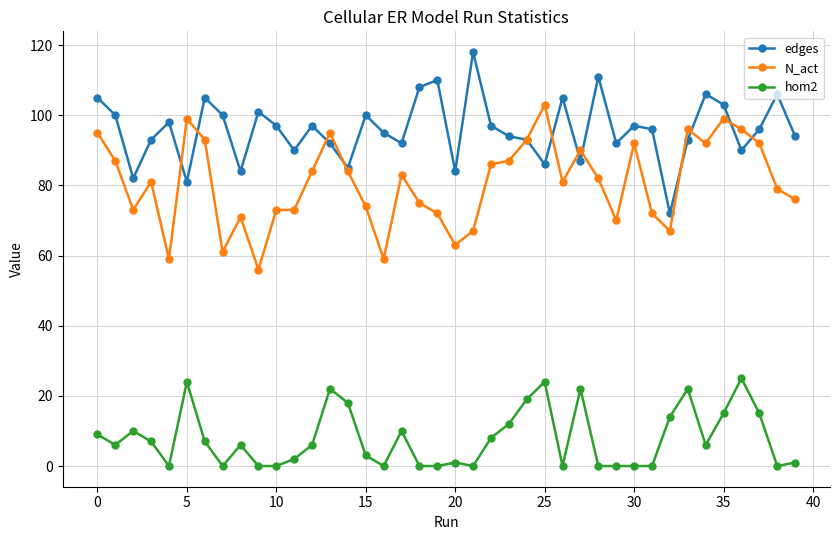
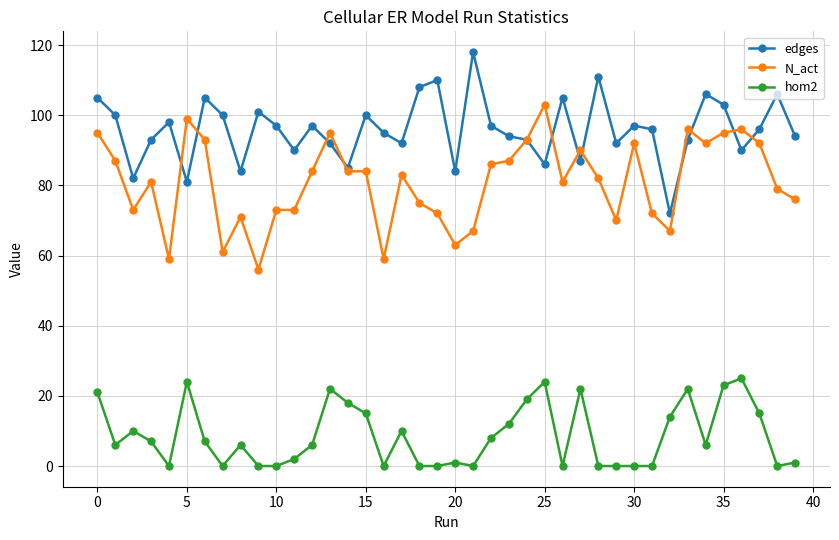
hom2, 0: 9 -> 21
N_act, 15: 74 -> 84
hom2, 15: 3 -> 15
N_act, 35: 99 -> 95
hom2, 35: 15 -> 23
